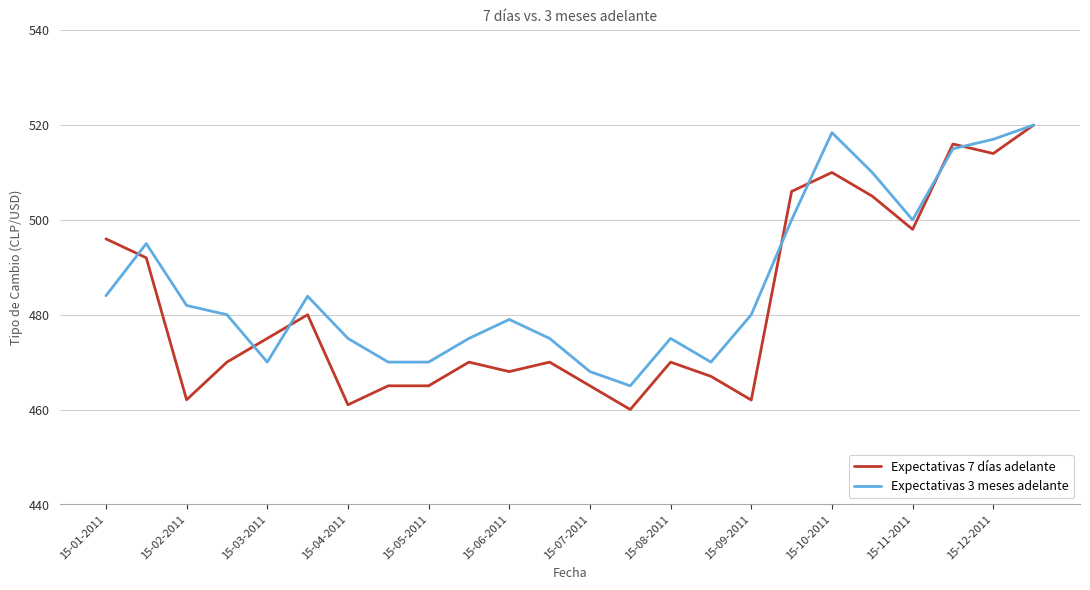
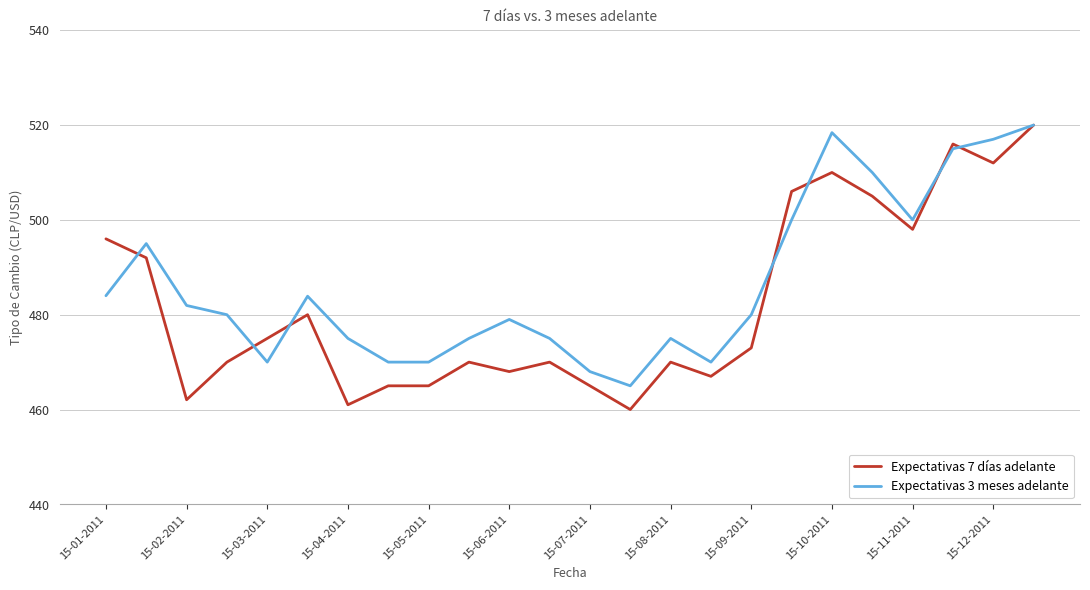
Expectativas 7 días adelante, 15-09-2011: 462 -> 473
Expectativas 7 días adelante, 15-12-2011: 514 -> 512
